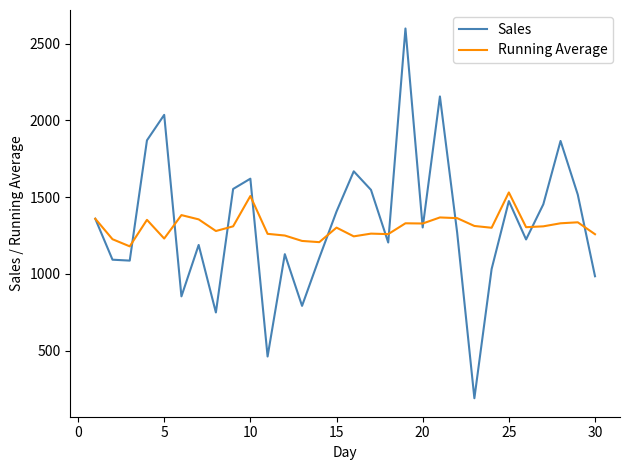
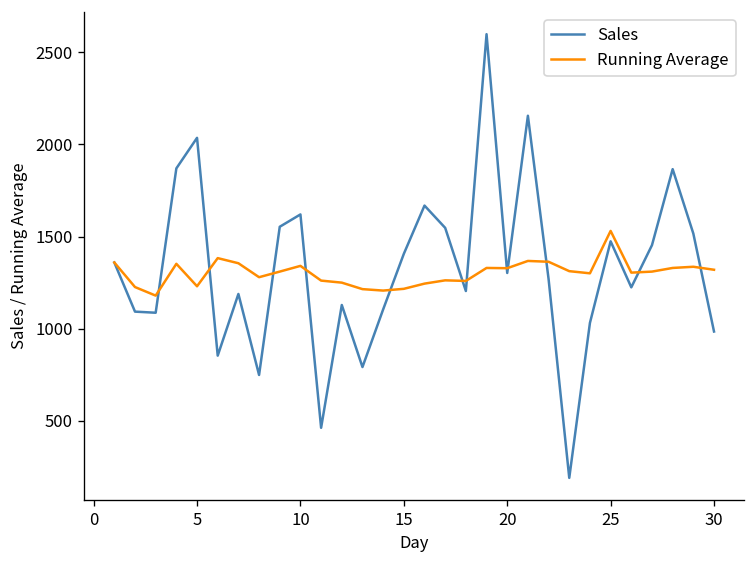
Running Average, 10: 1510 -> 1340
Running Average, 15: 1300 -> 1220
Running Average, 30: 1260 -> 1320
